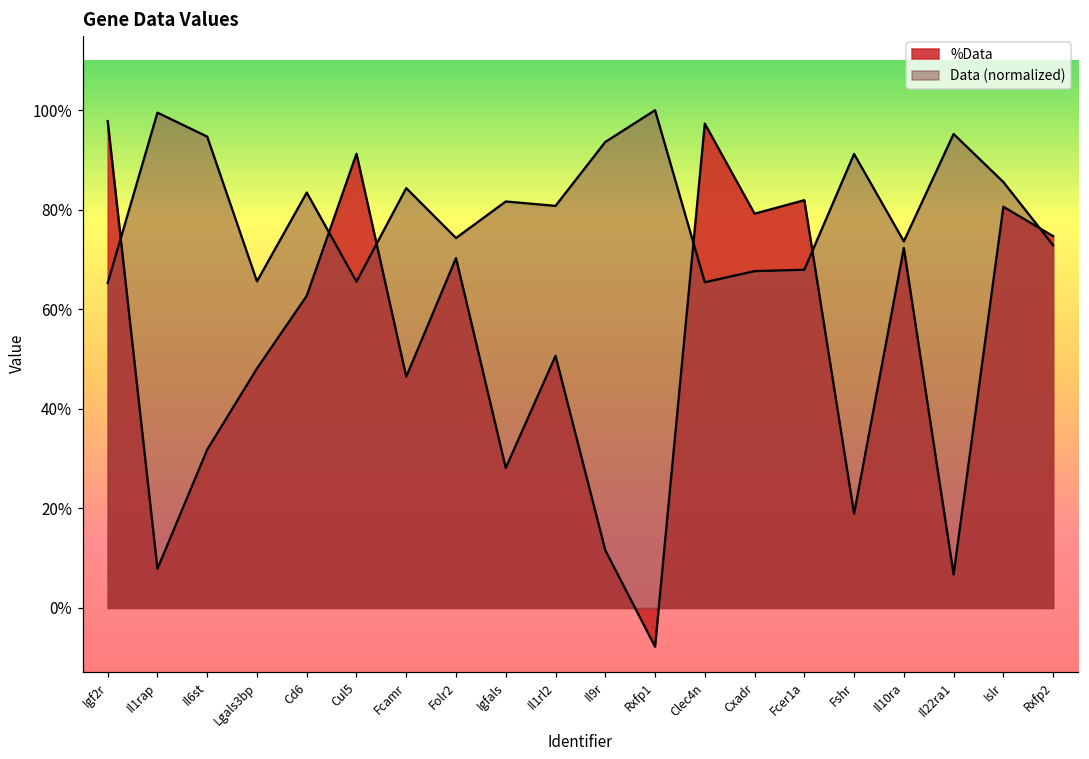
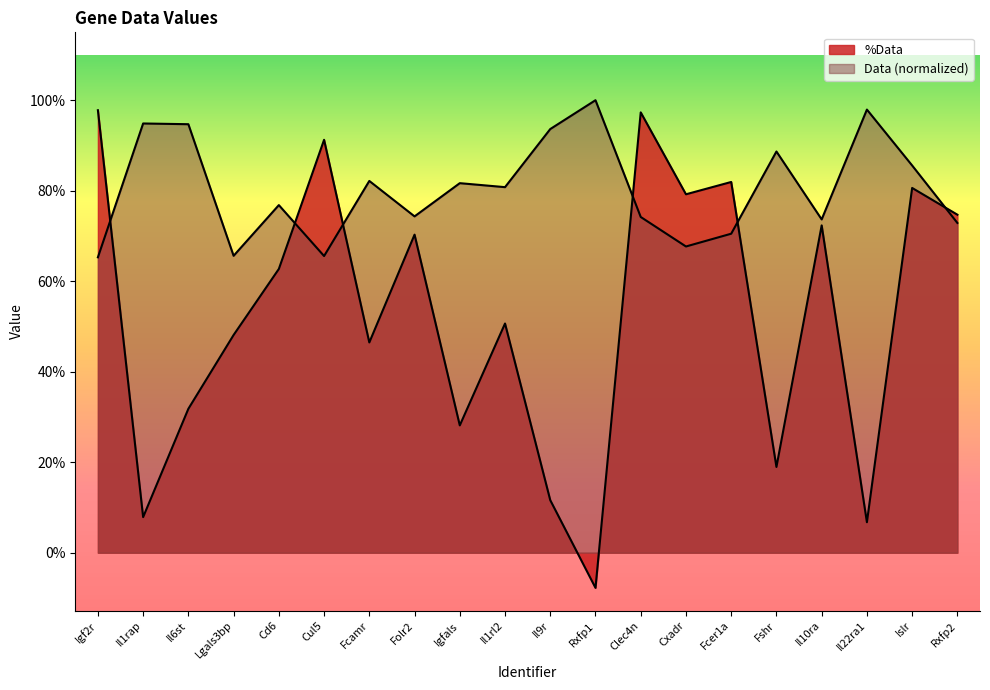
Data (normalized), Il1rap: 100% -> 95%
Data (normalized), Cd6: 83% -> 77%
Data (normalized), Fcamr: 84% -> 82%
Data (normalized), Clec4n: 65% -> 74%
Data (normalized), Fcer1a: 68% -> 70%
Data (normalized), Fshr: 91% -> 89%
Data (normalized), Il22ra1: 95% -> 98%
